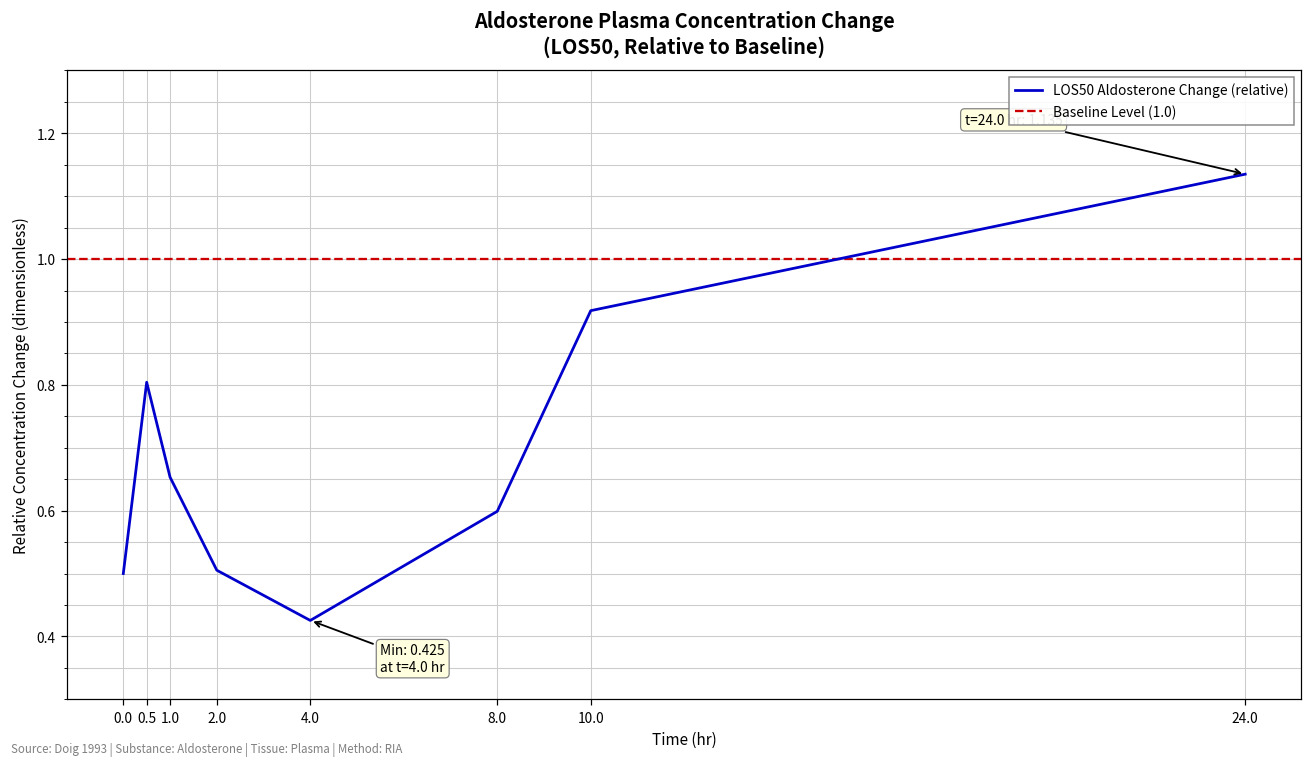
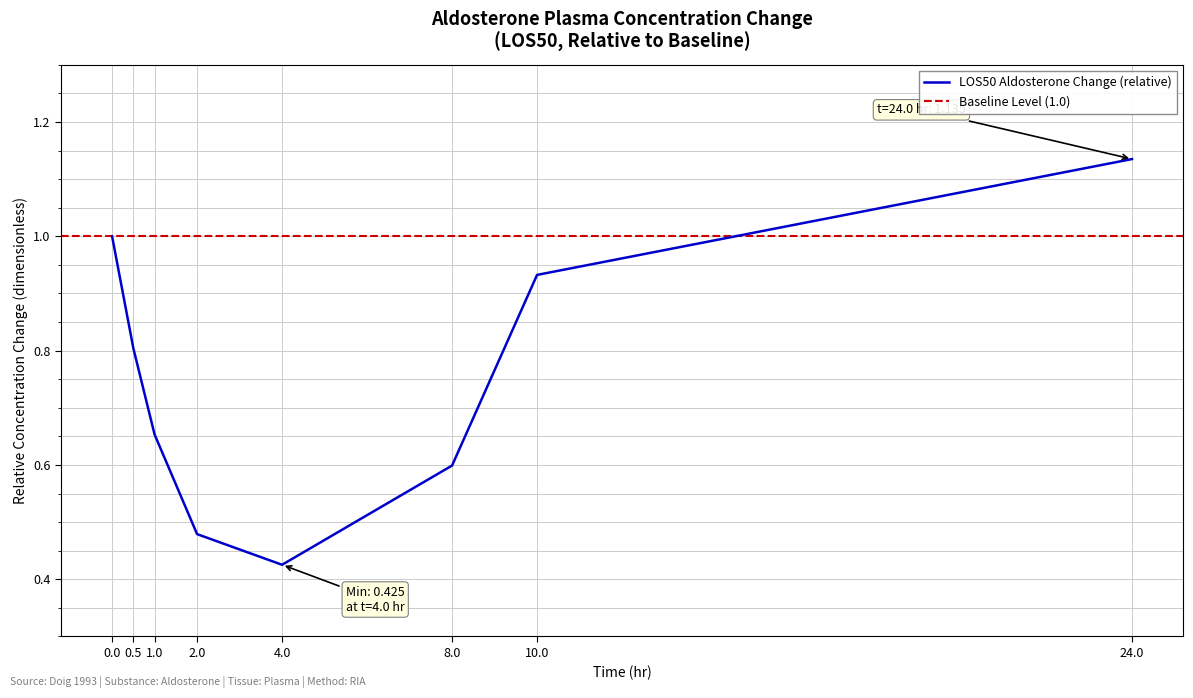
0.0: 0.5 -> 1.0
2.0: 0.51 -> 0.48
10.0: 0.92 -> 0.93
